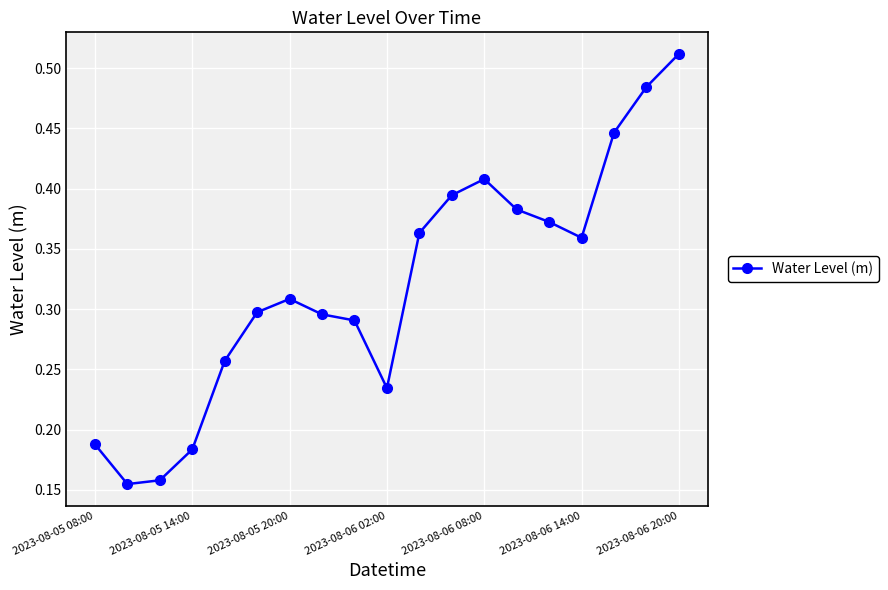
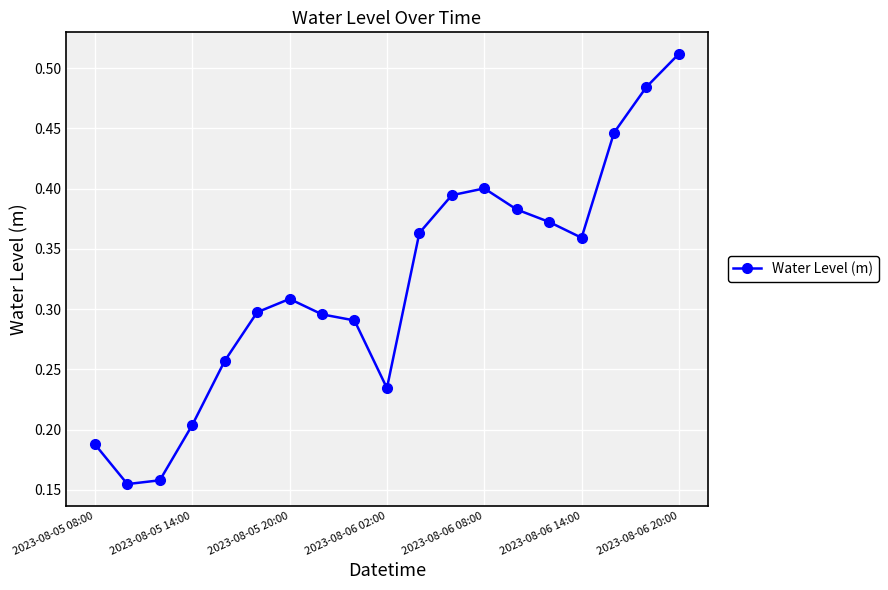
2023-08-05 14:00: 0.183 -> 0.204
2023-08-06 08:00: 0.408 -> 0.400
